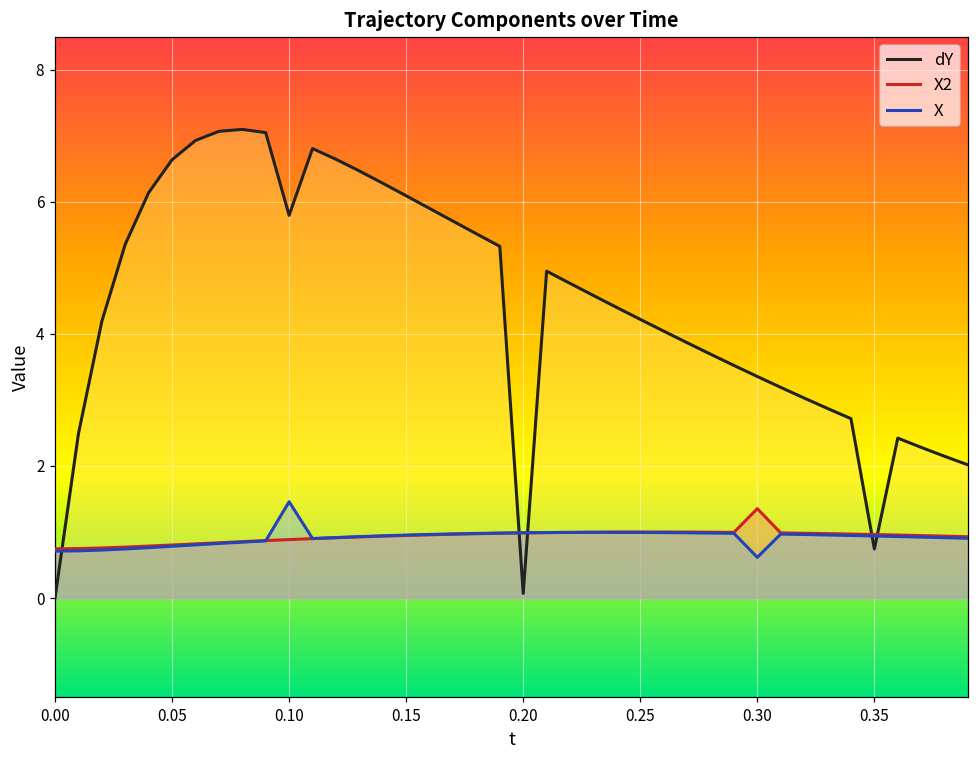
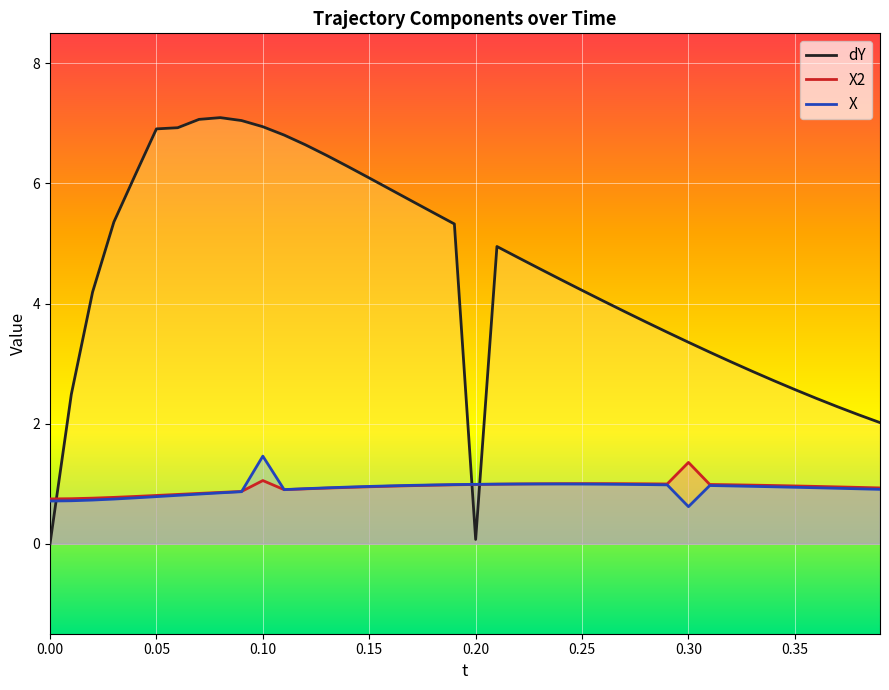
dY, 0.05: 6.6 -> 6.9
dY, 0.10: 5.8 -> 6.9
X2, 0.10: 0.9 -> 1.1
dY, 0.35: 0.7 -> 2.6
